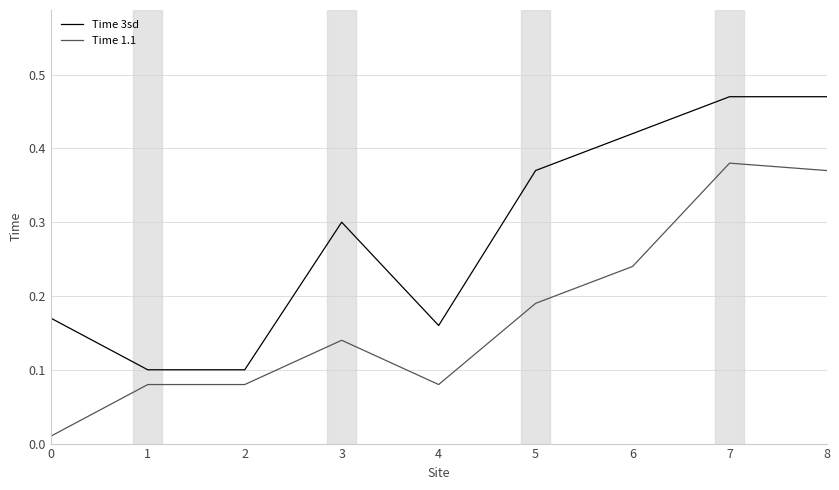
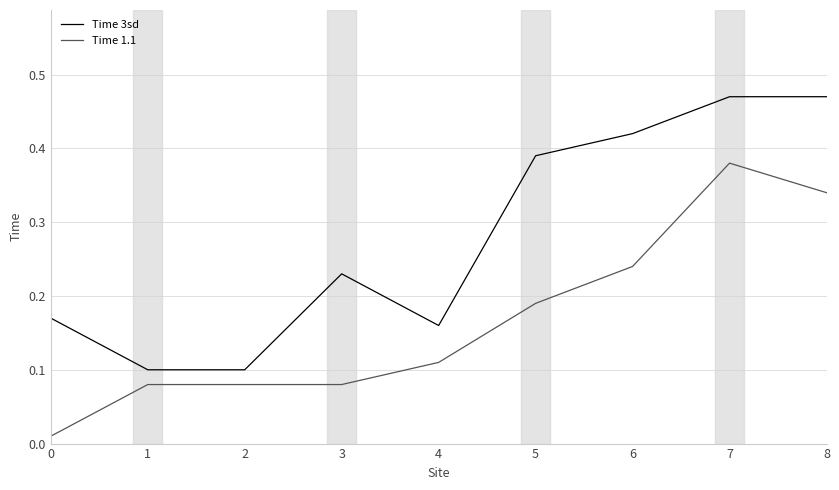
Time 3sd, 3: 0.30 -> 0.23
Time 1.1, 3: 0.14 -> 0.08
Time 1.1, 4: 0.08 -> 0.11
Time 3sd, 5: 0.37 -> 0.39
Time 1.1, 8: 0.37 -> 0.34
